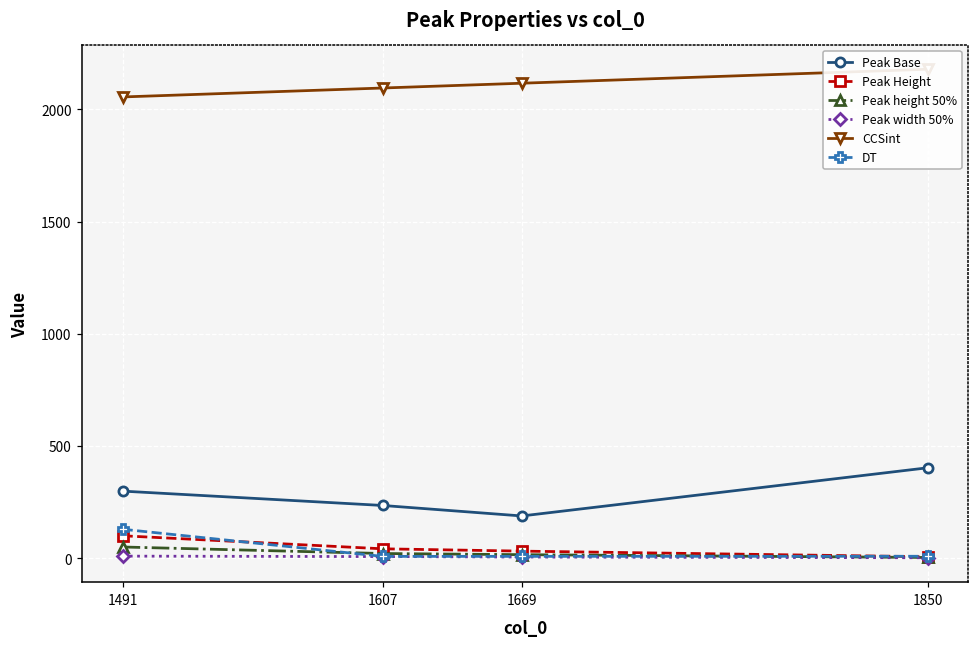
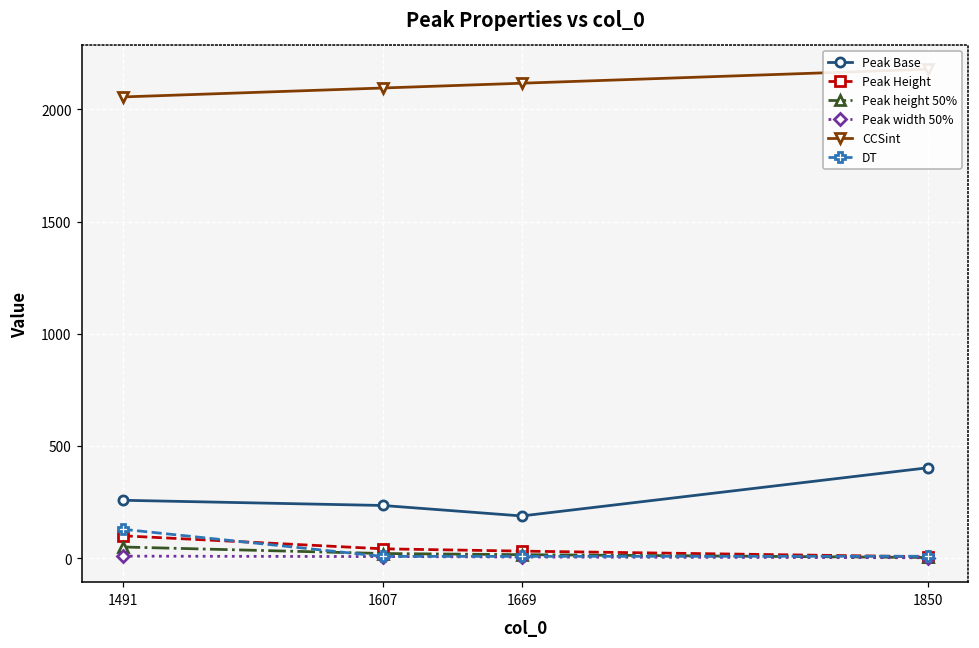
Peak Base, 1491: 300 -> 260
